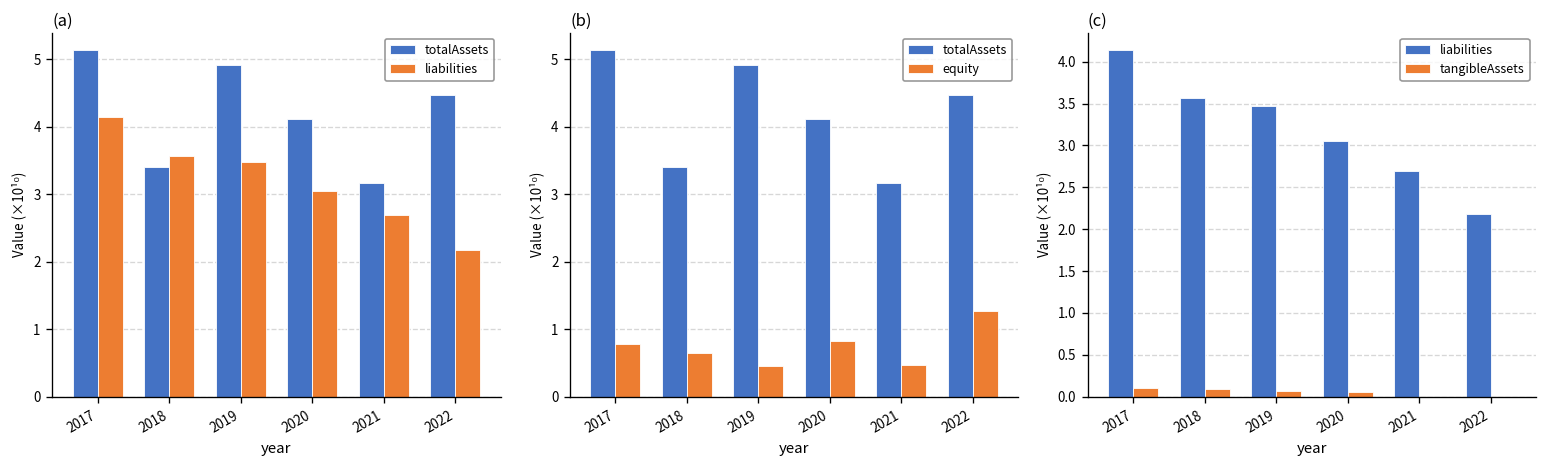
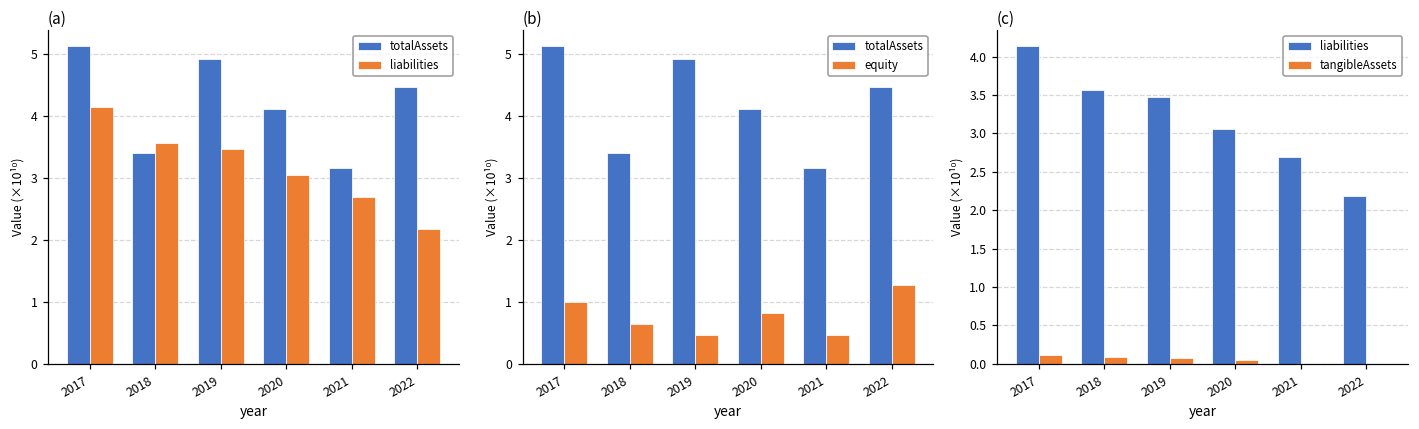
(b), equity, 2017: 0.8 -> 1.0
